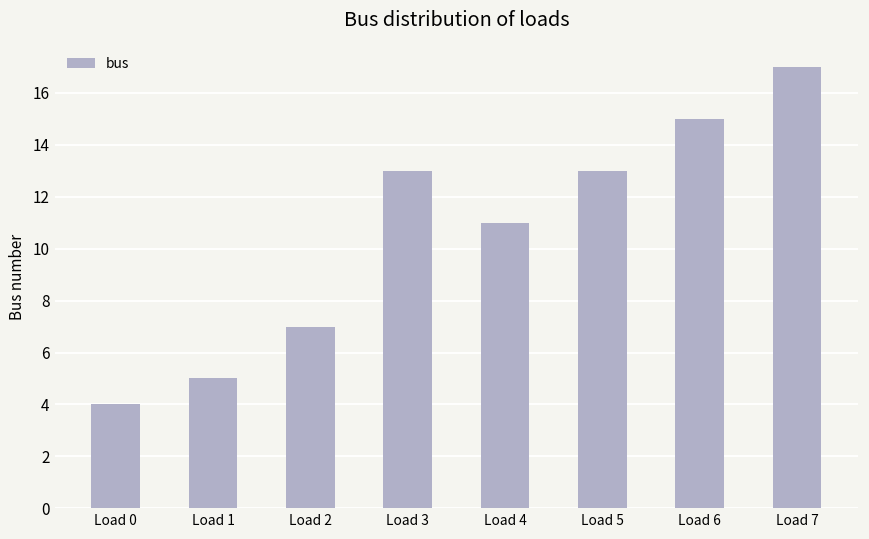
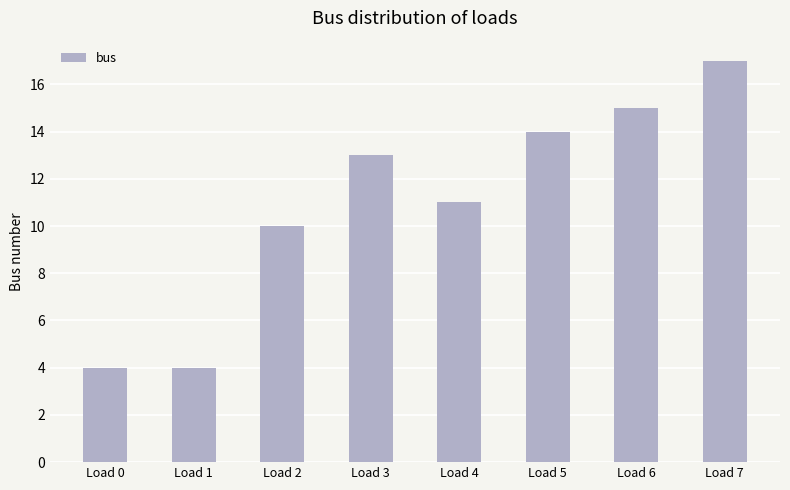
Load 1: 5 -> 4
Load 2: 7 -> 10
Load 5: 13 -> 14
